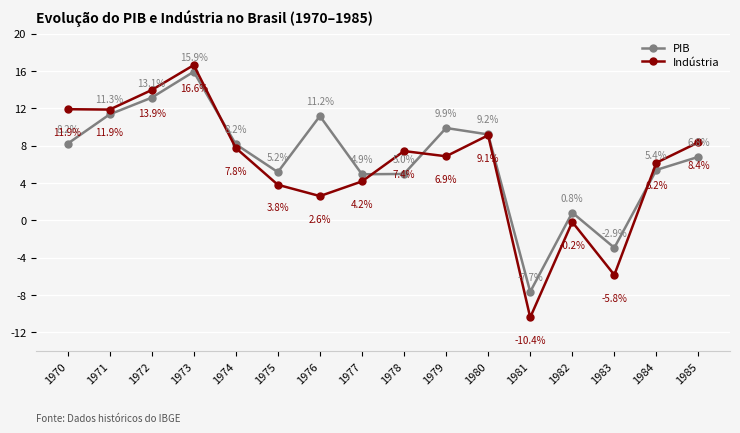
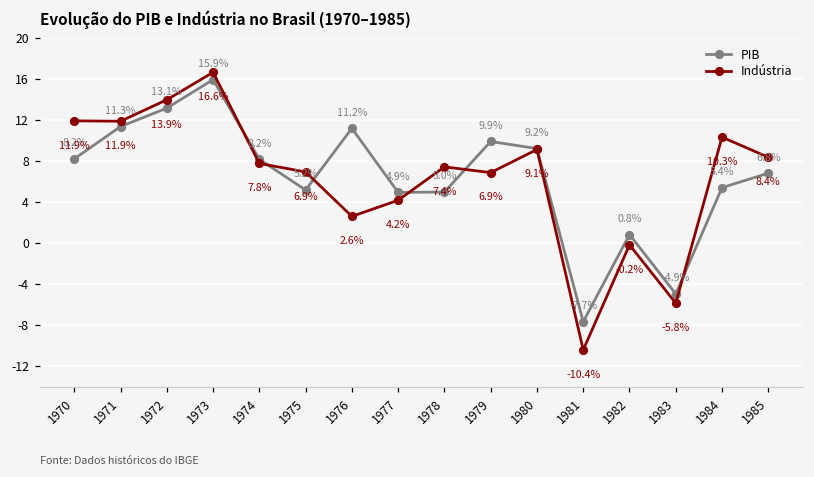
Indústria, 1975: 3.8% -> 6.9%
PIB, 1983: -2.9% -> -4.9%
Indústria, 1984: 6.2% -> 10.3%
